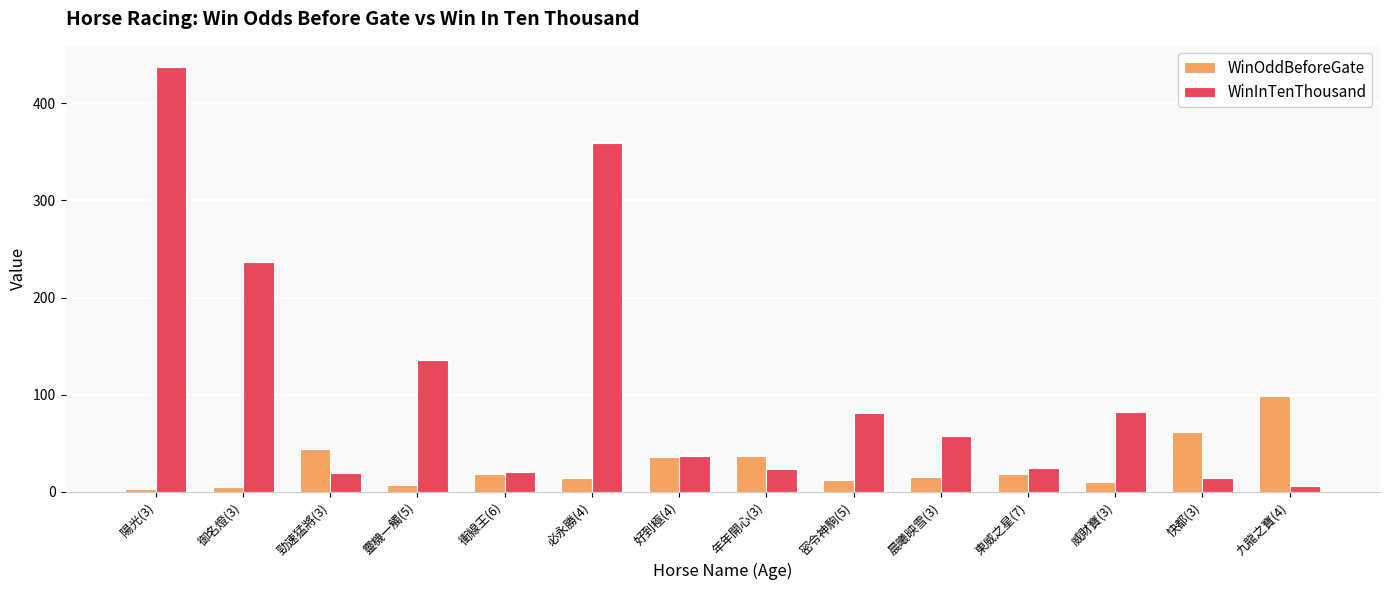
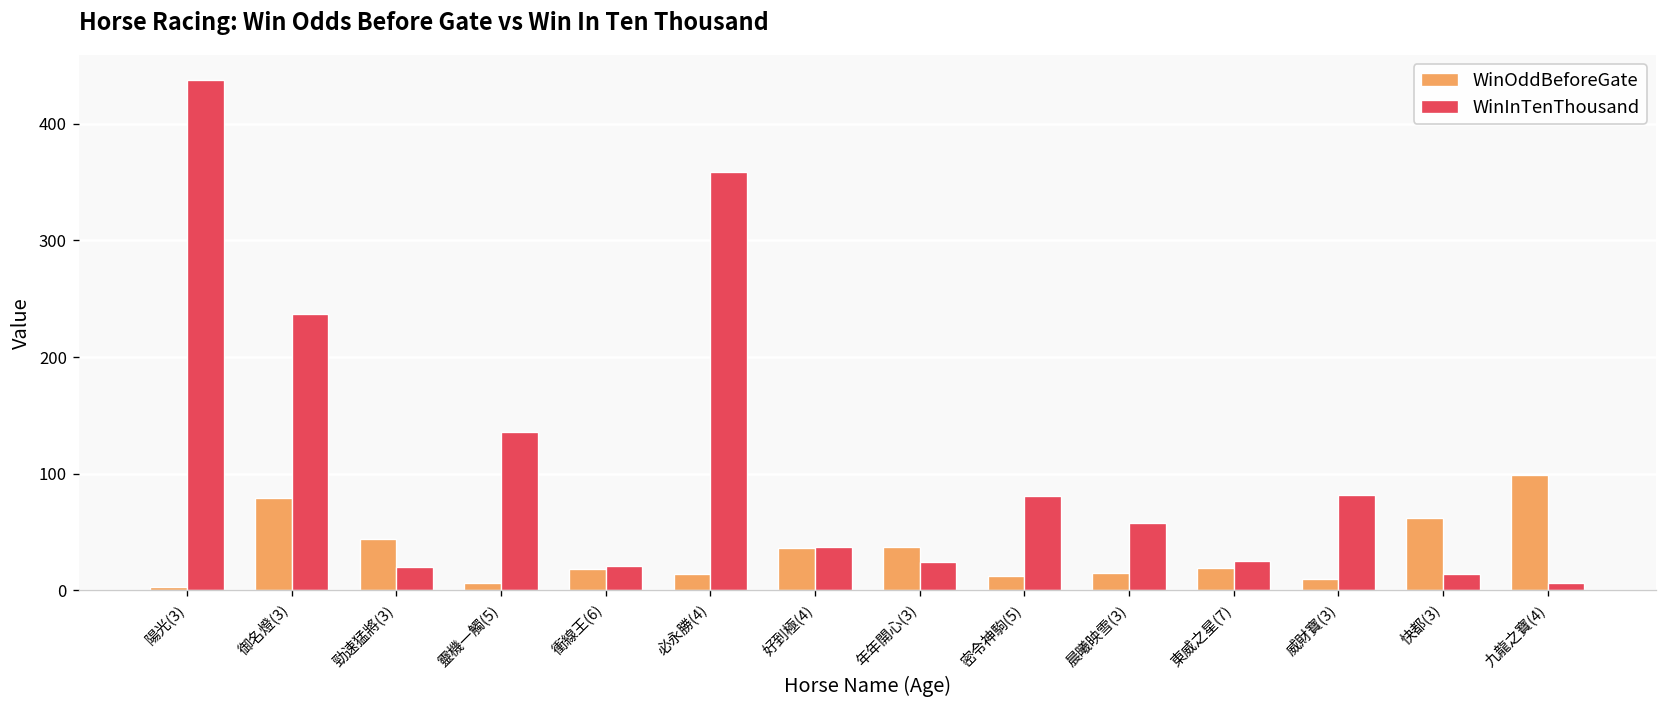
WinOddBeforeGate, 御名燈(3): 0 -> 80
